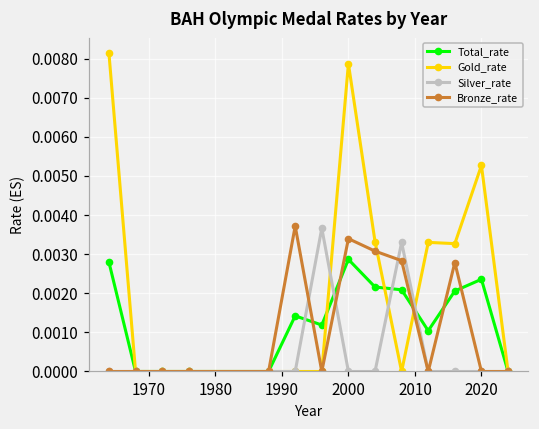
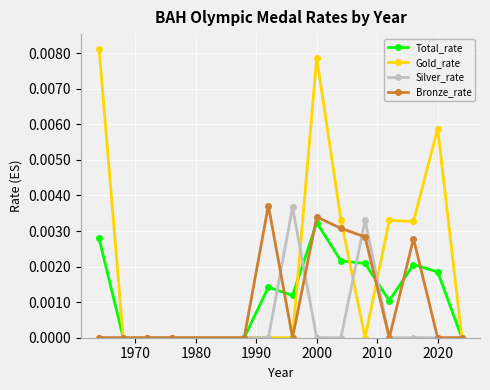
Total_rate, 2000: 0.0029 -> 0.0032
Total_rate, 2020: 0.0024 -> 0.0019
Gold_rate, 2020: 0.0053 -> 0.0059
